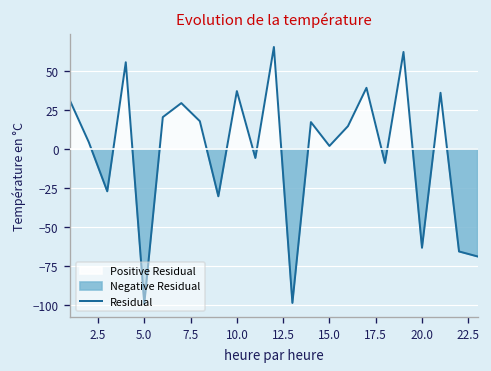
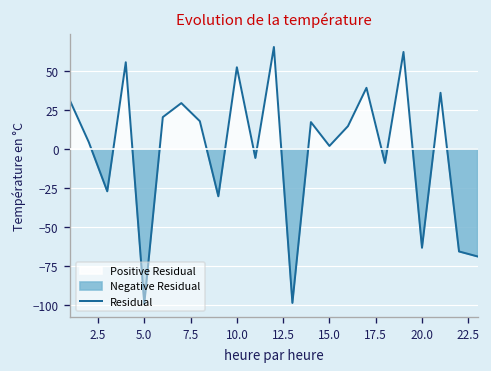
10.0: 37 -> 53
